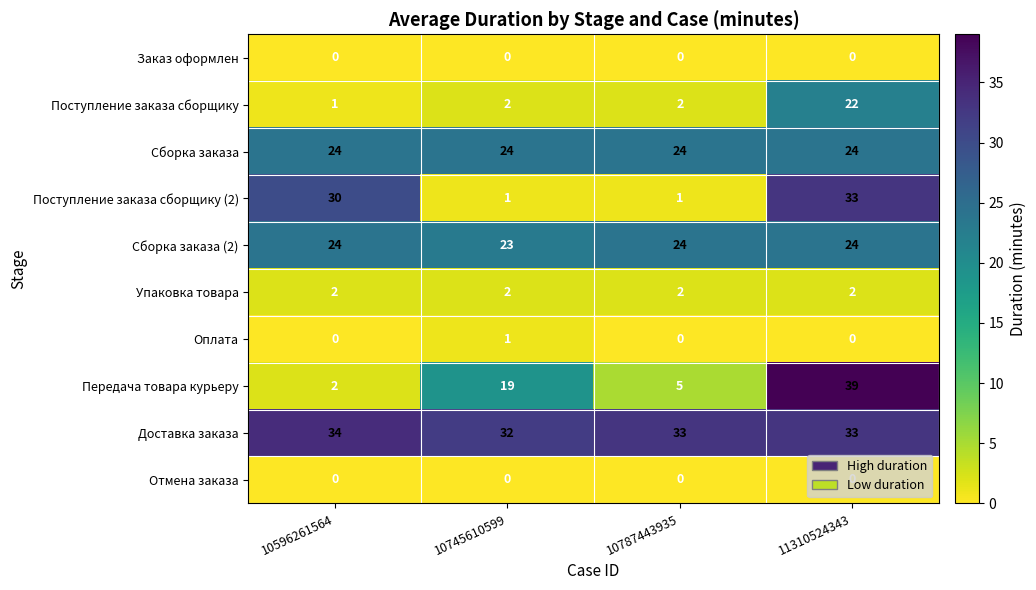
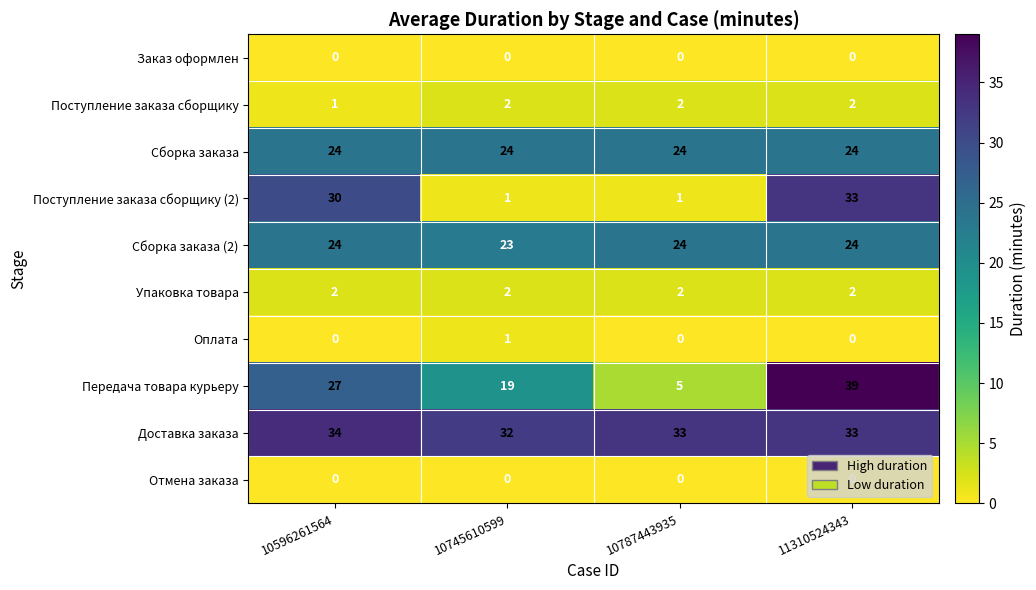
Поступление заказа сборщику, 11310524343: 22 -> 2
Передача товара курьеру, 10596261564: 2 -> 27
